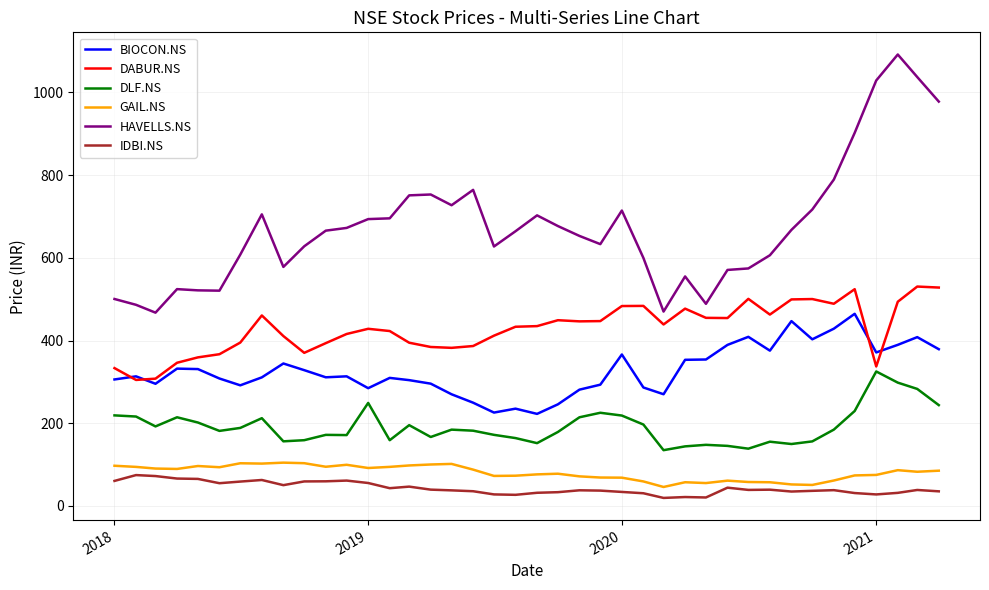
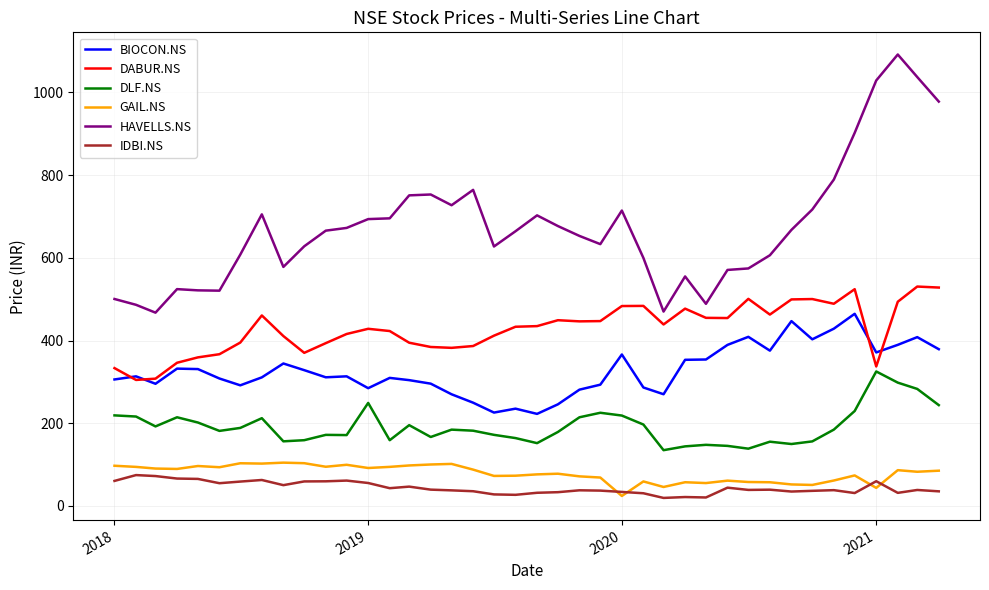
GAIL.NS, 2020: 70 -> 20
GAIL.NS, 2021: 70 -> 40
IDBI.NS, 2021: 30 -> 60
